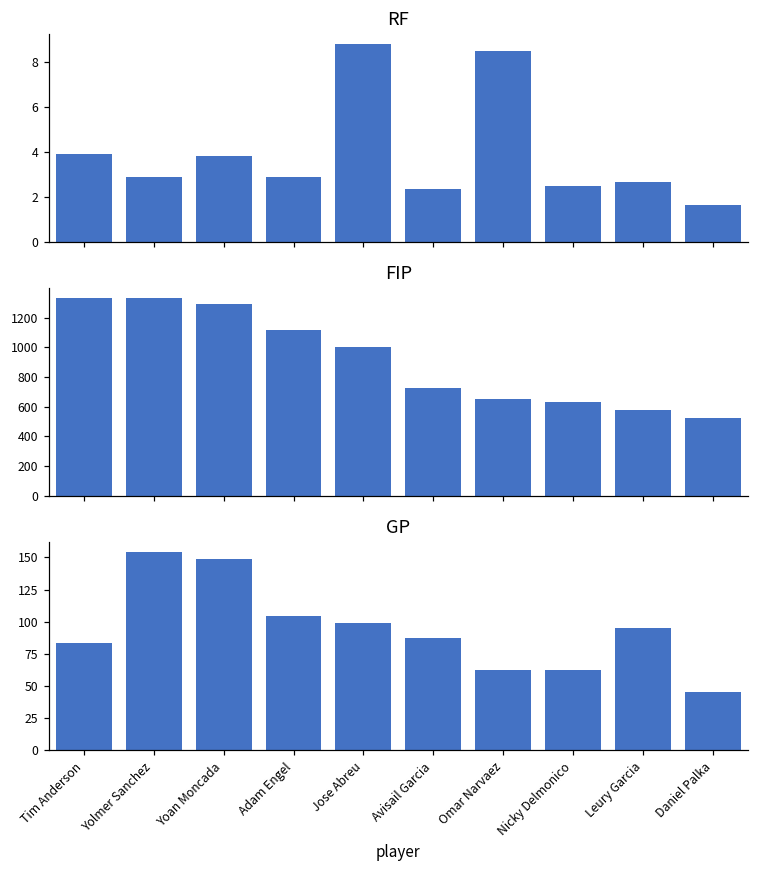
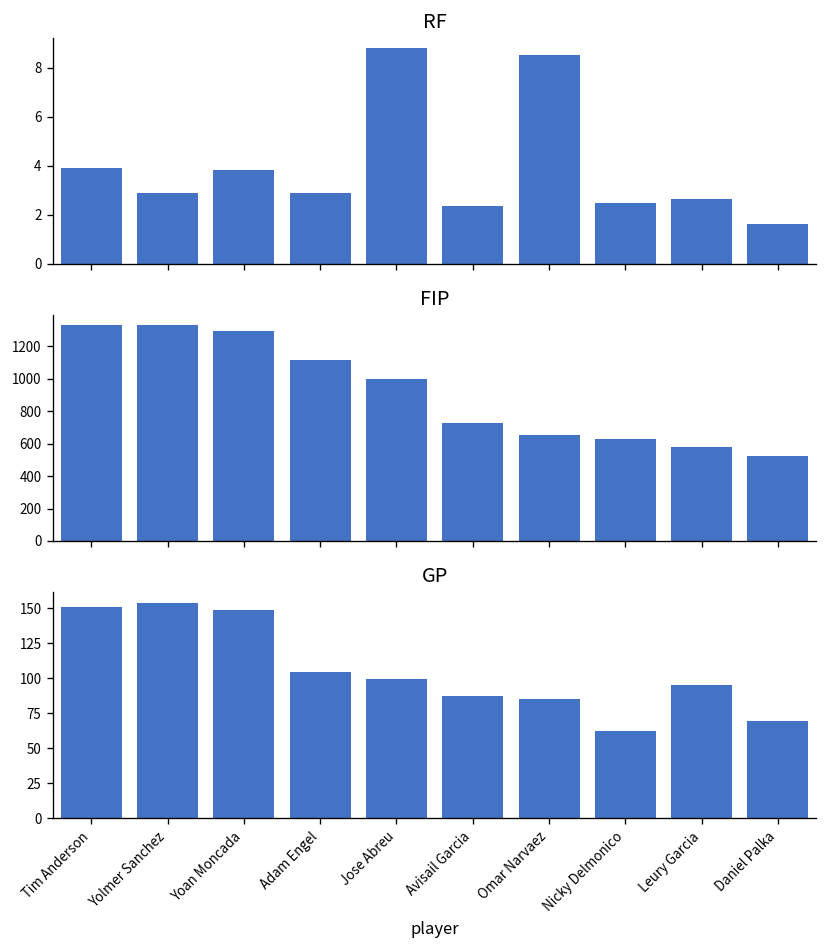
GP, Tim Anderson: 83 -> 151
GP, Omar Narvaez: 62 -> 85
GP, Daniel Palka: 45 -> 69
